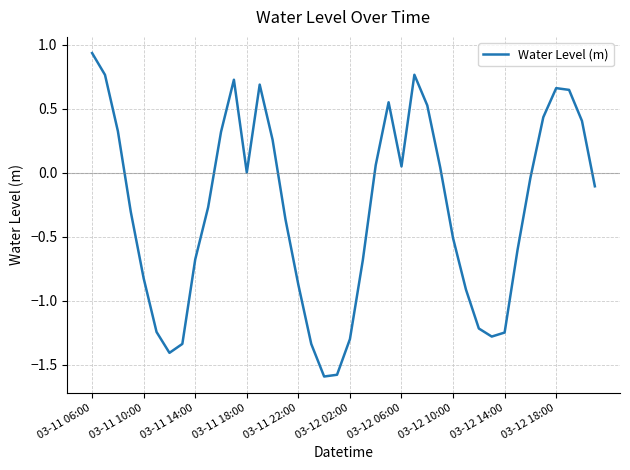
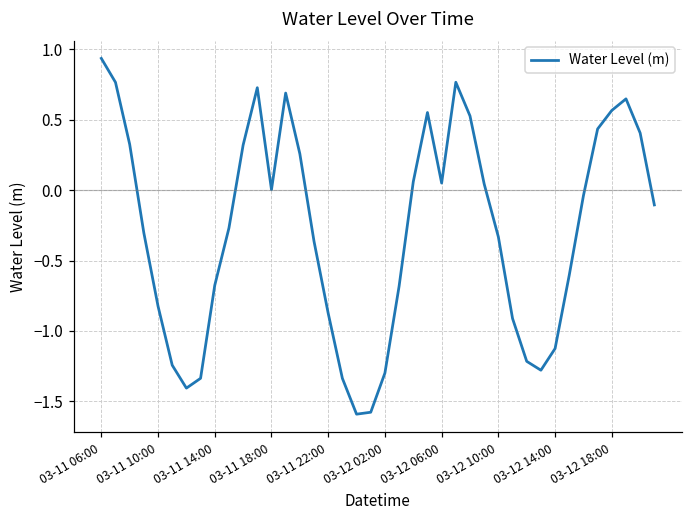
03-12 10:00: -0.51 -> -0.33
03-12 14:00: -1.25 -> -1.12
03-12 18:00: 0.66 -> 0.57
